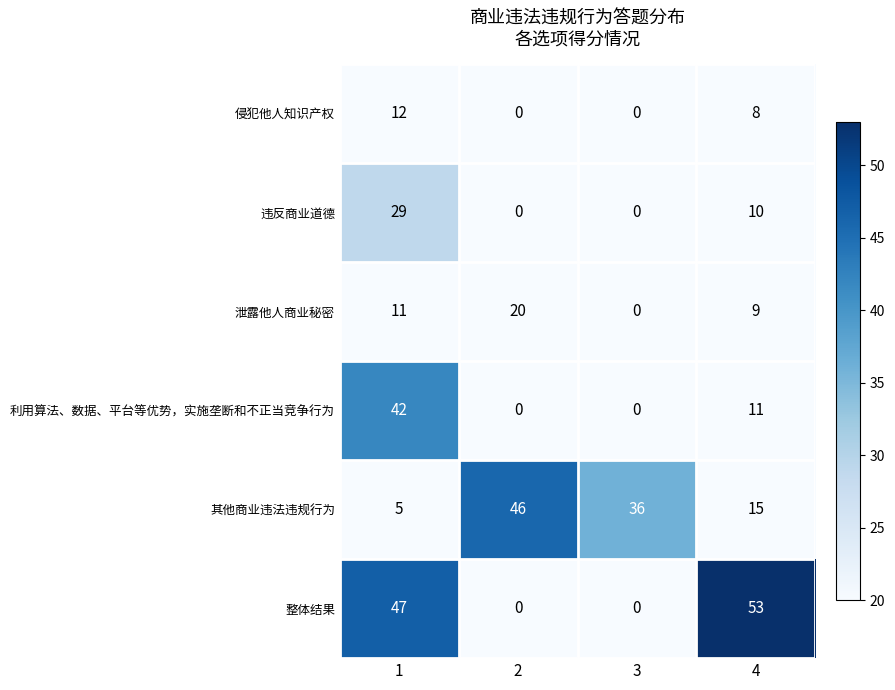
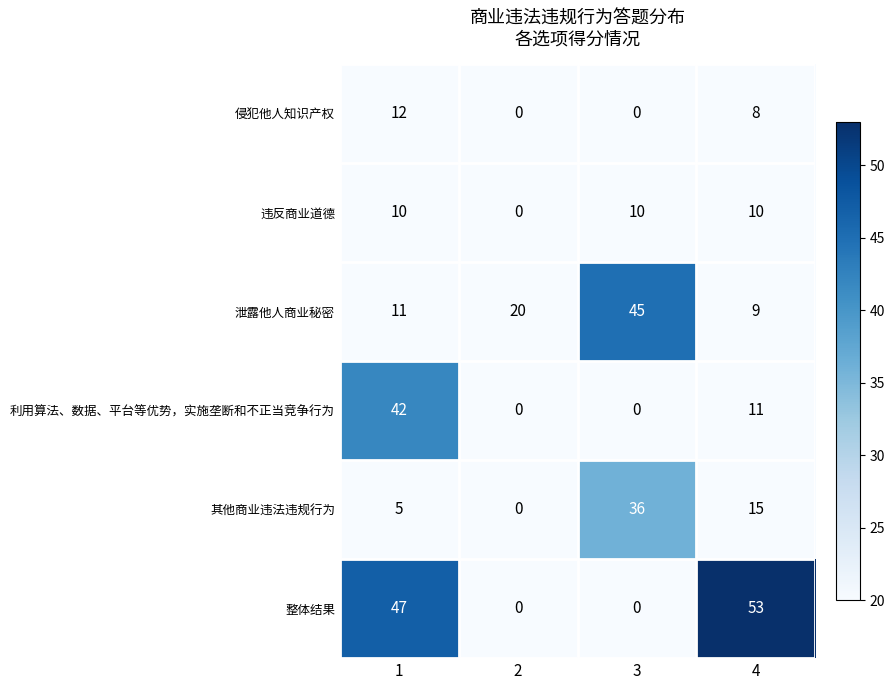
违反商业道德, 1: 29 -> 10
违反商业道德, 3: 0 -> 10
泄露他人商业秘密, 3: 0 -> 45
其他商业违法违规行为, 2: 46 -> 0
